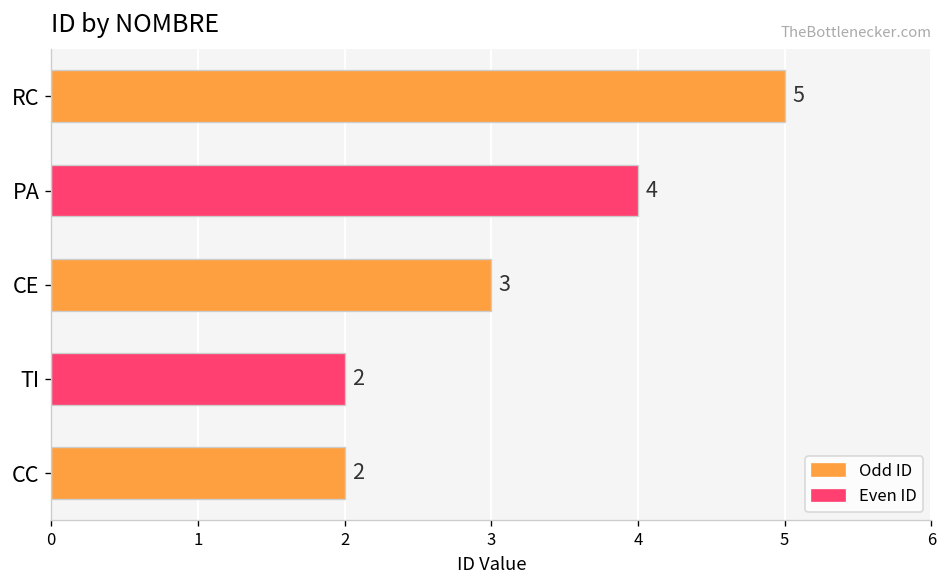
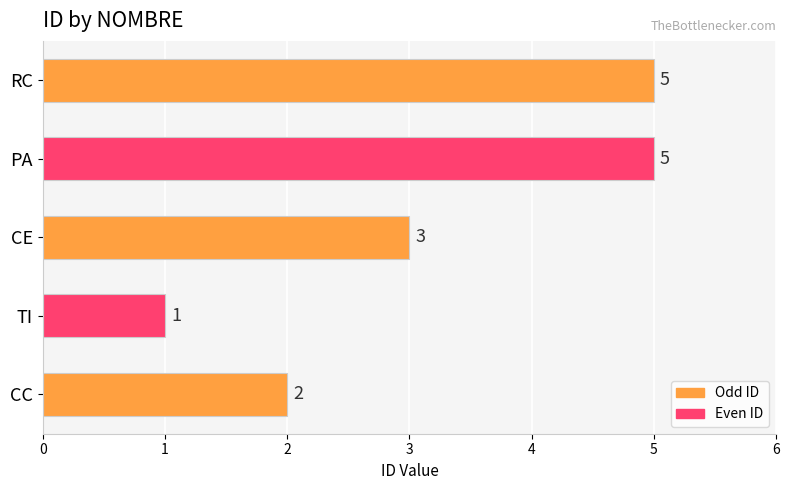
PA: 4 -> 5
TI: 2 -> 1
